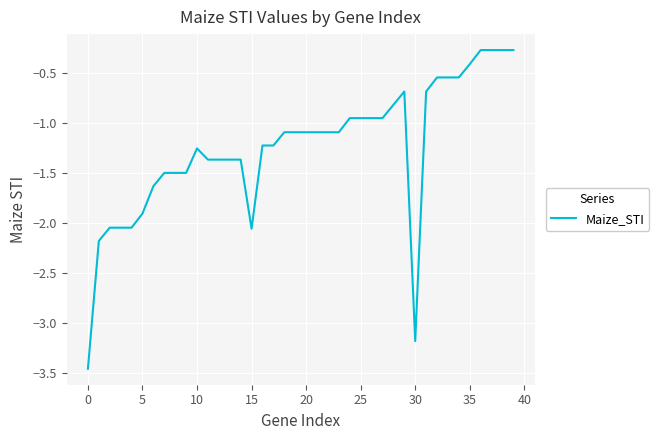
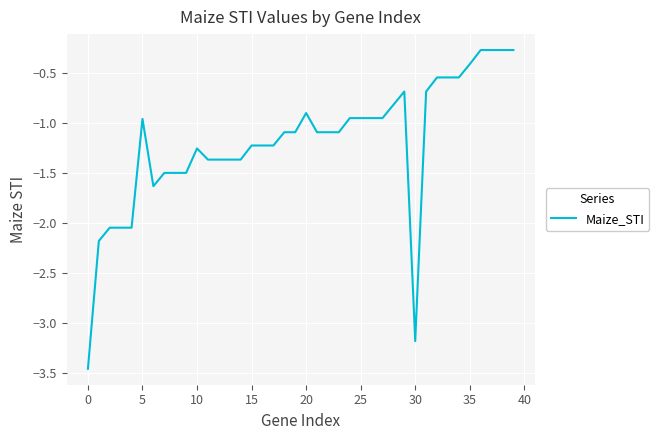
5: -1.91 -> -0.96
15: -2.06 -> -1.23
20: -1.09 -> -0.90
